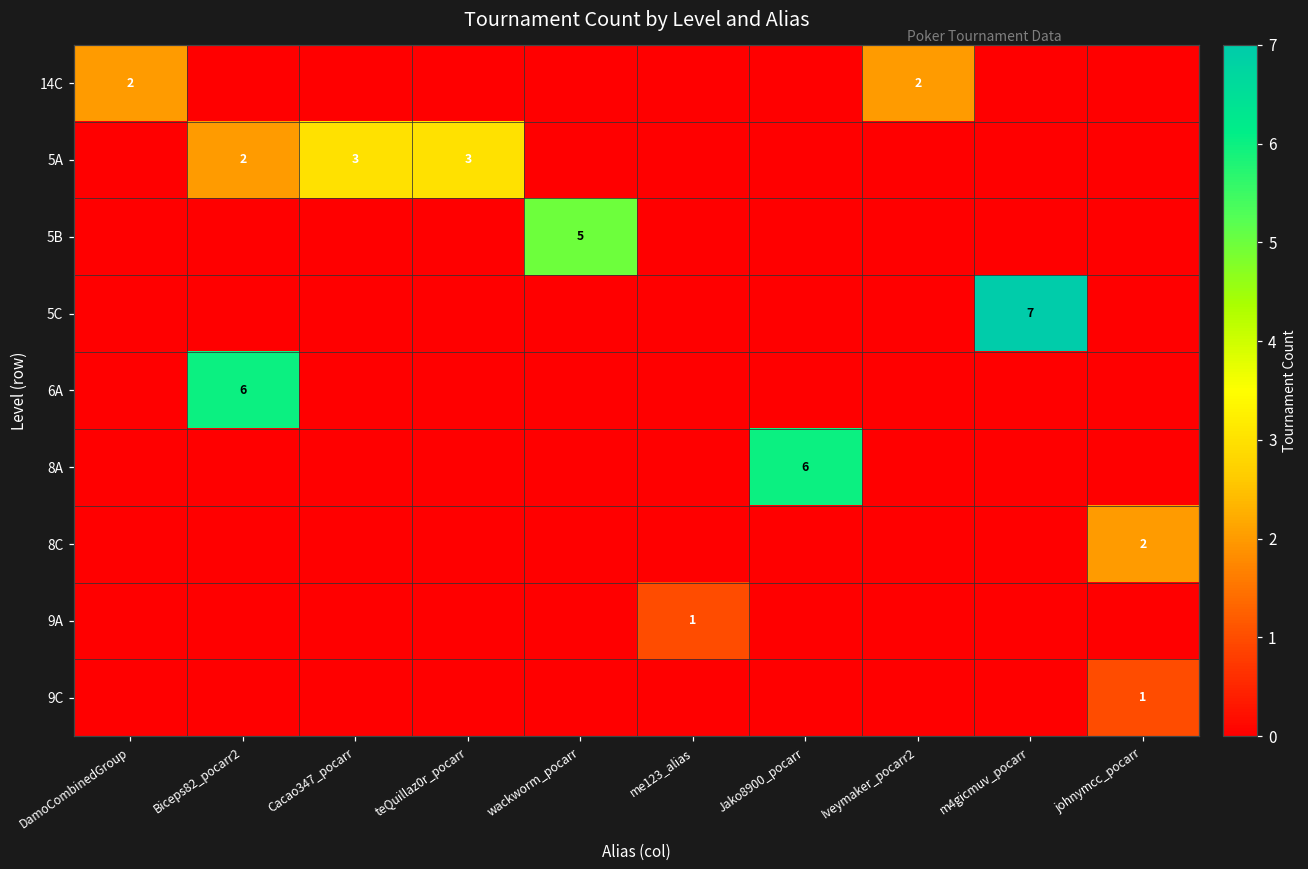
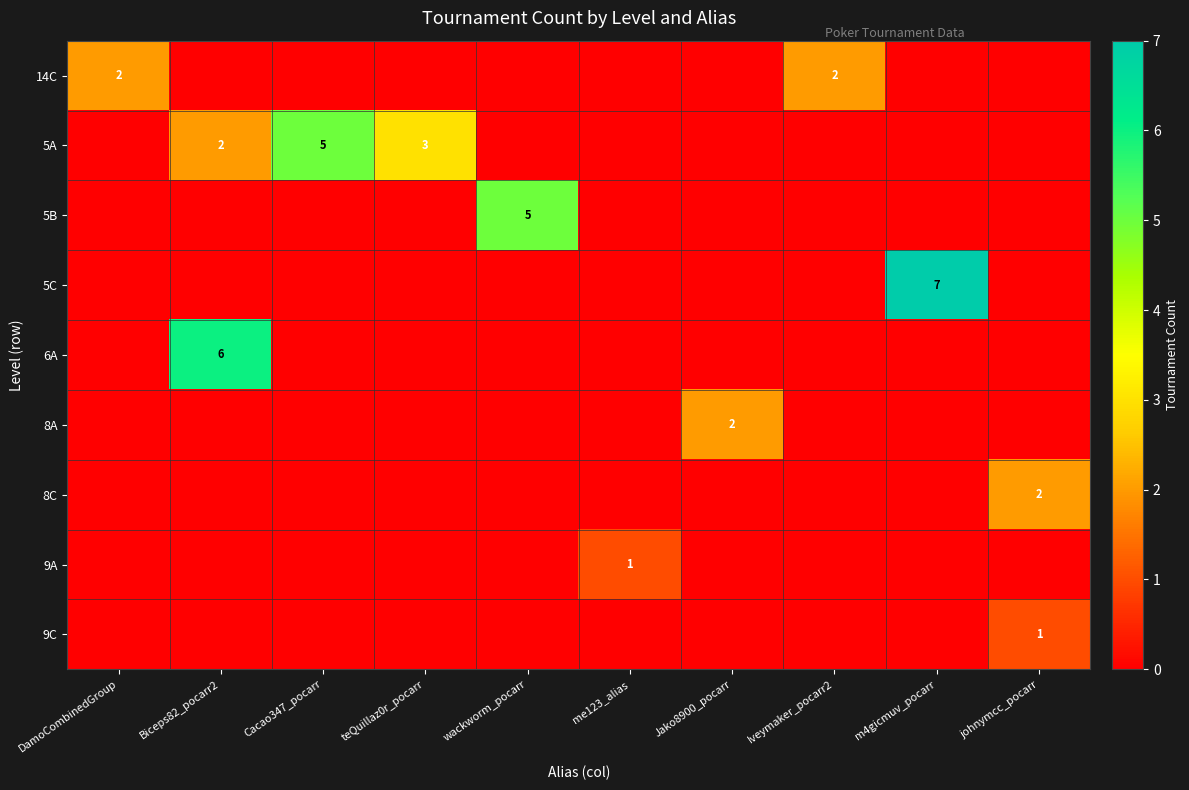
5A, Cacao347_pocarr: 3 -> 5
8A, Jako8900_pocarr: 6 -> 2
